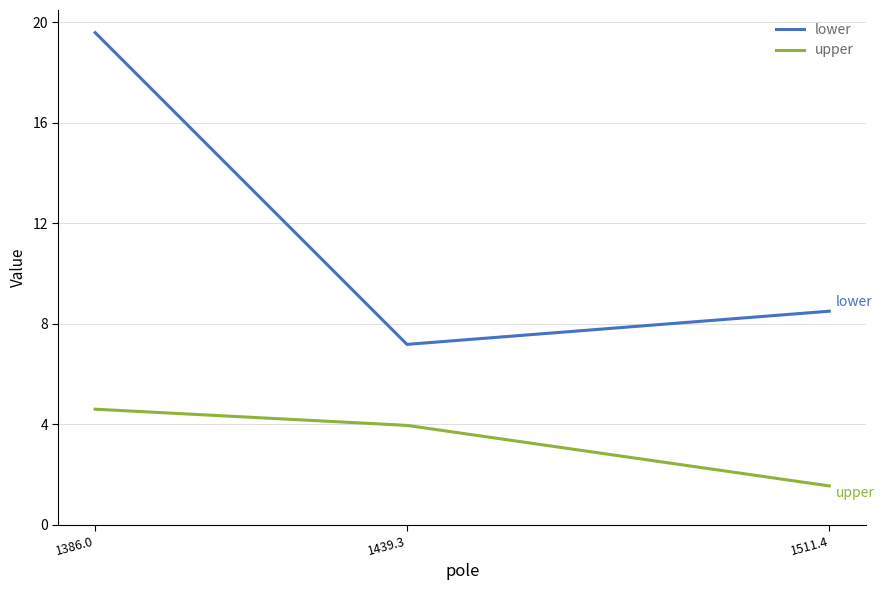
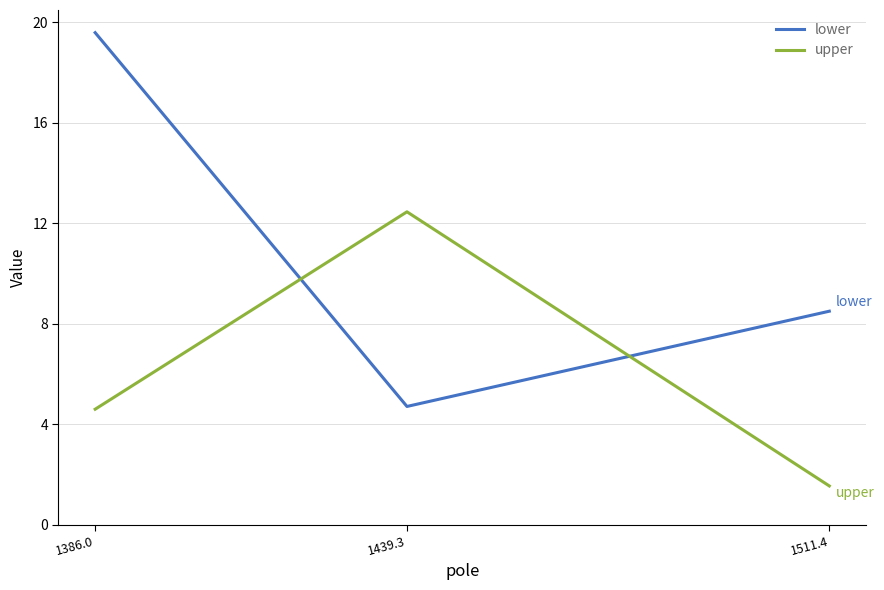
lower, 1439.3: 7.2 -> 4.7
upper, 1439.3: 3.9 -> 12.5
